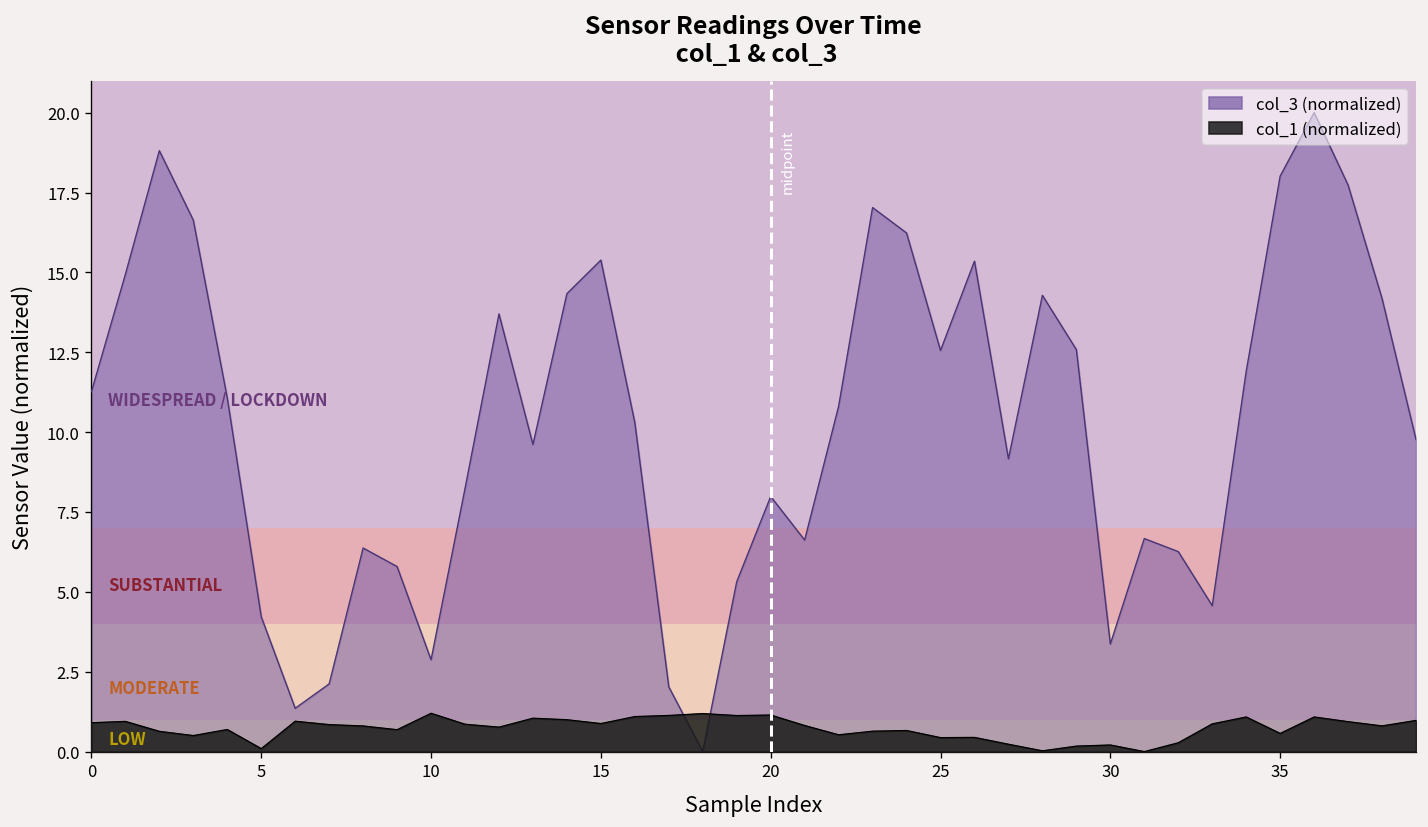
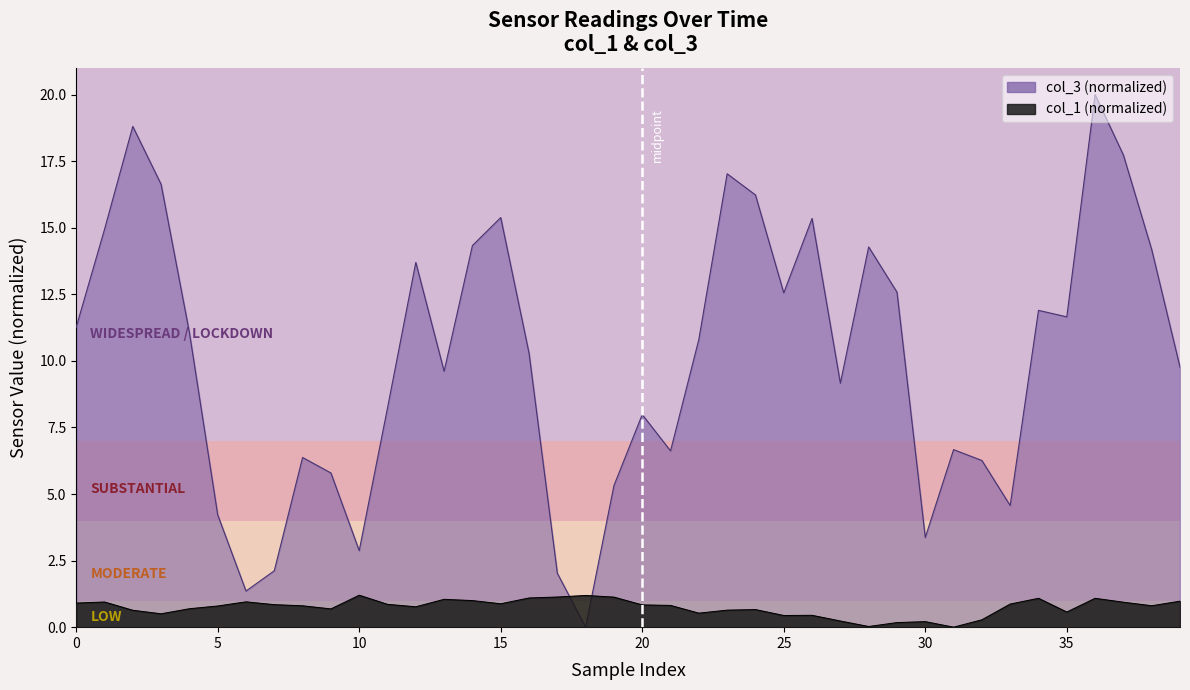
col_1 (normalized), 5: 0.1 -> 0.8
col_1 (normalized), 20: 1.1 -> 0.8
col_3 (normalized), 35: 18.0 -> 11.7
